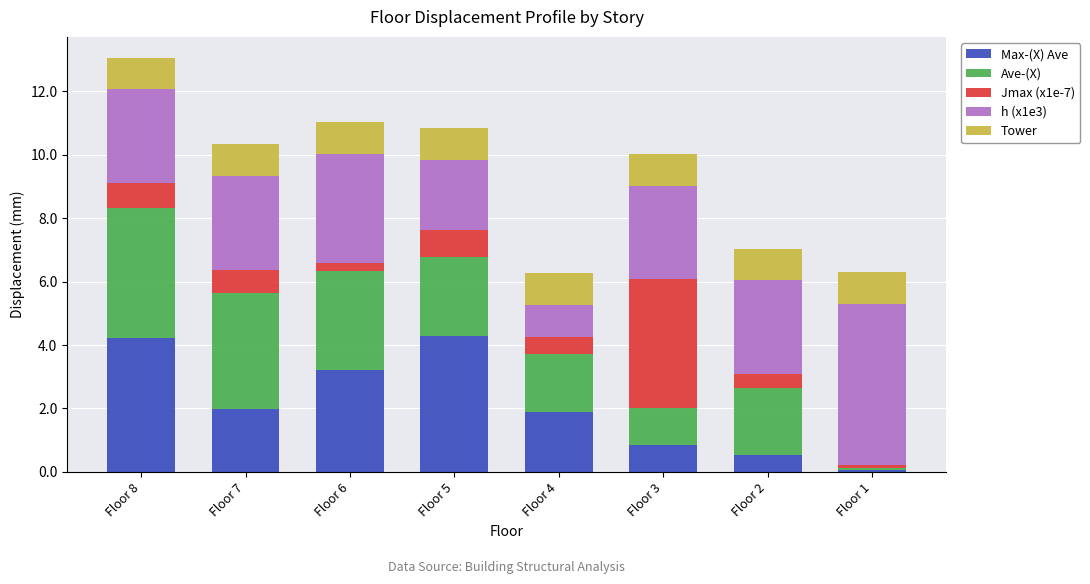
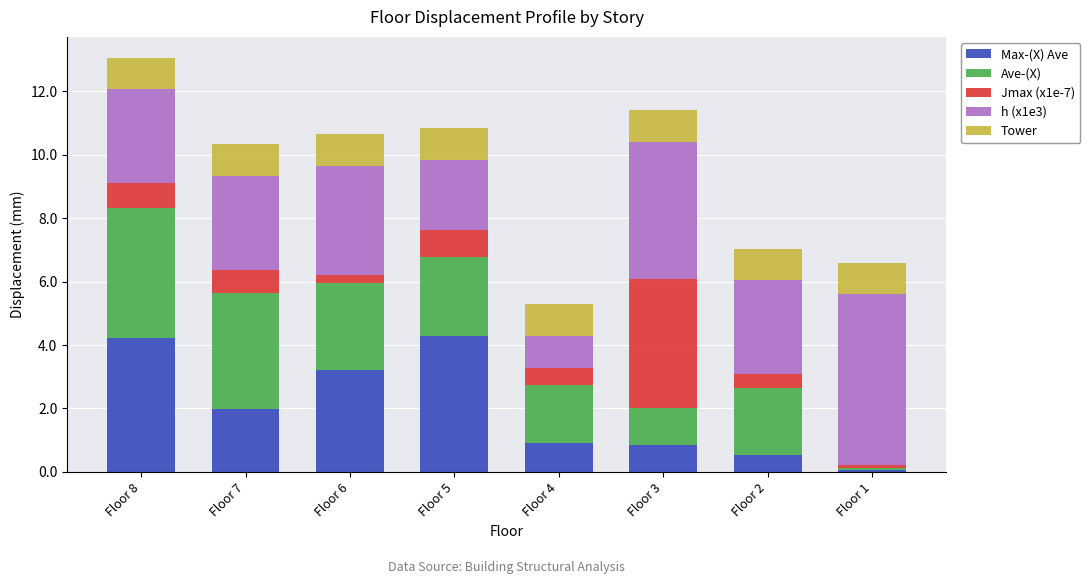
Ave-(X), Floor 6: 3.1 -> 2.8
Max-(X) Ave, Floor 4: 1.9 -> 0.9
h (x1e3), Floor 3: 2.9 -> 4.3
h (x1e3), Floor 1: 5.1 -> 5.4
